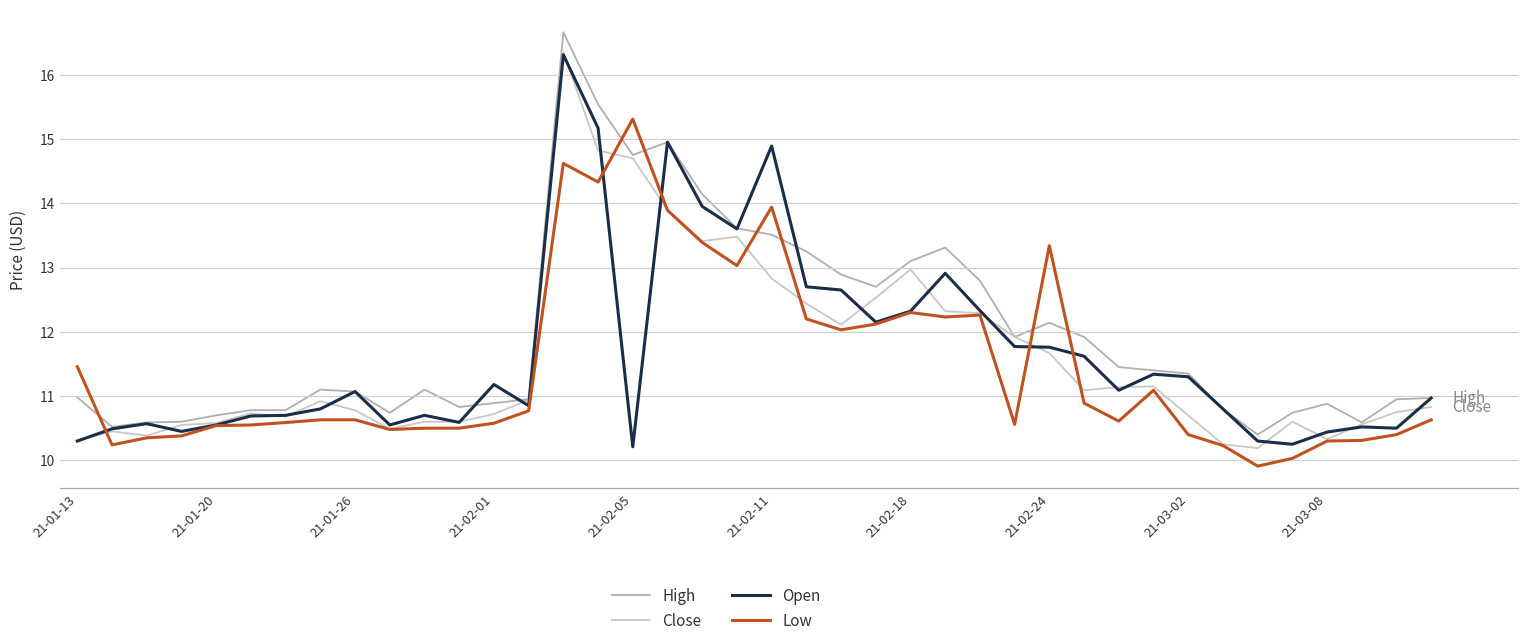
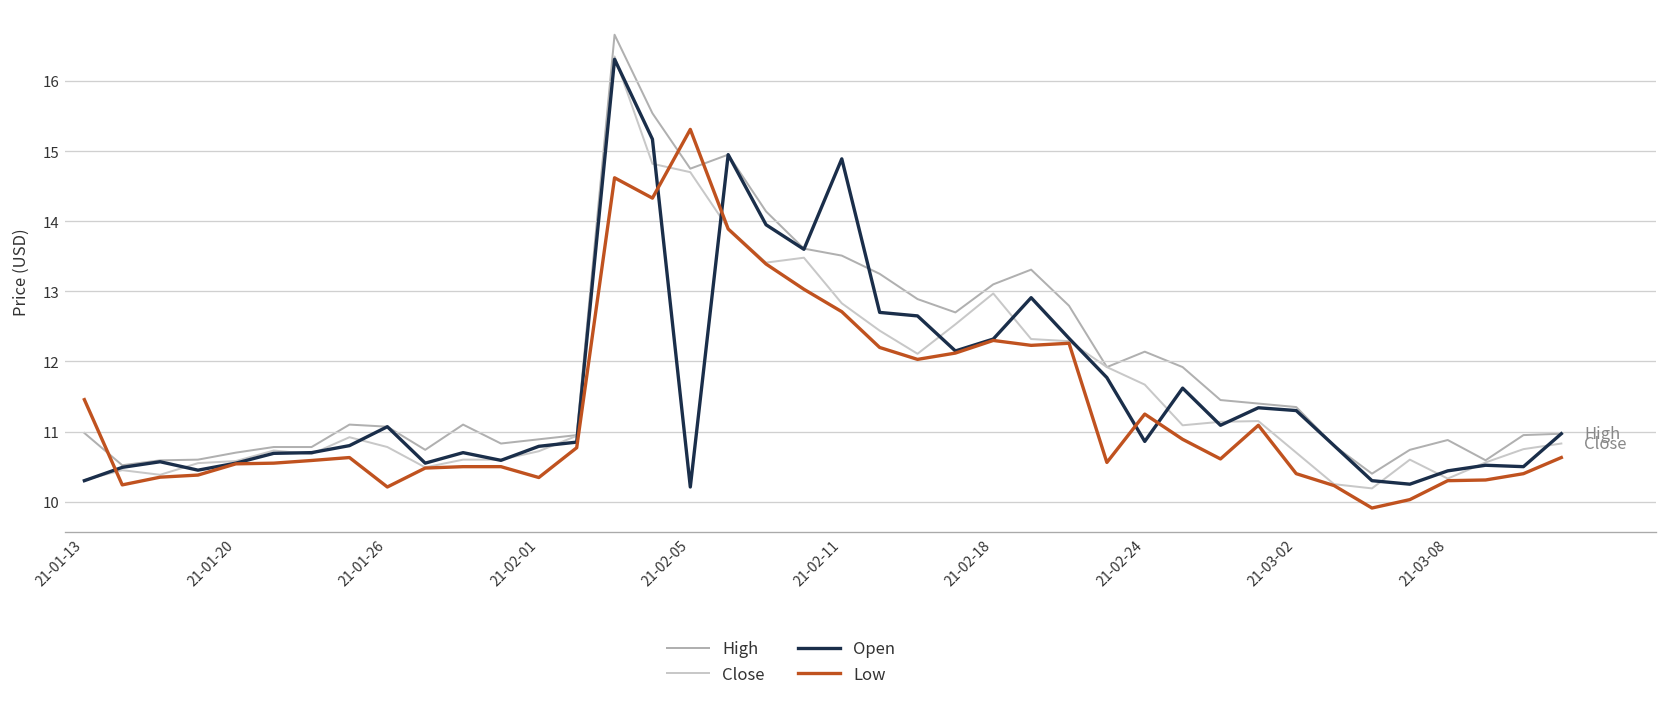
Low, 21-01-26: 10.6 -> 10.2
Open, 21-02-01: 11.2 -> 10.8
Low, 21-02-01: 10.6 -> 10.3
Low, 21-02-11: 13.9 -> 12.7
Open, 21-02-24: 11.8 -> 10.9
Low, 21-02-24: 13.3 -> 11.3
